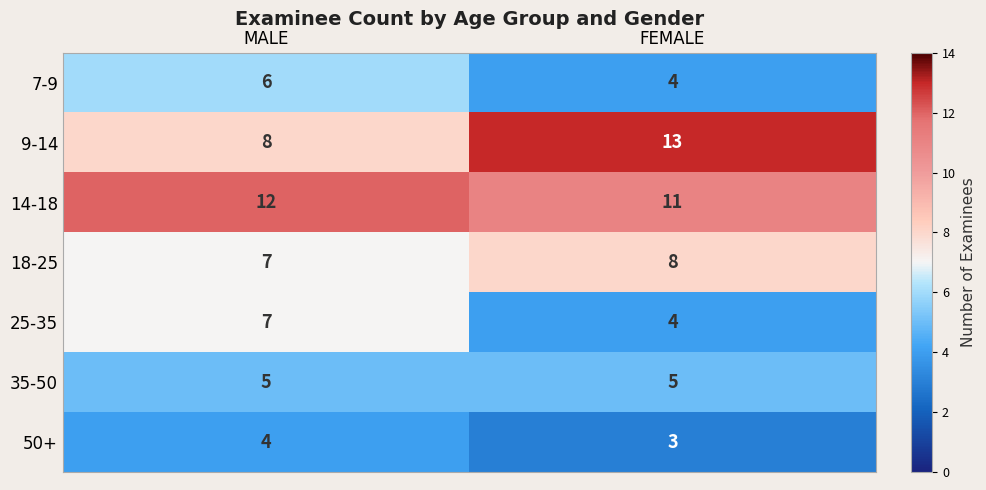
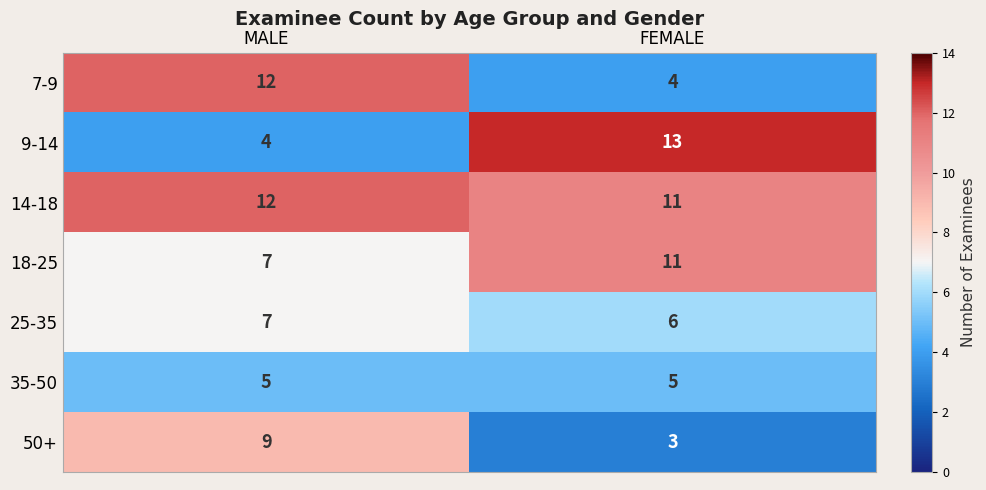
7-9, MALE: 6 -> 12
9-14, MALE: 8 -> 4
18-25, FEMALE: 8 -> 11
25-35, FEMALE: 4 -> 6
50+, MALE: 4 -> 9
